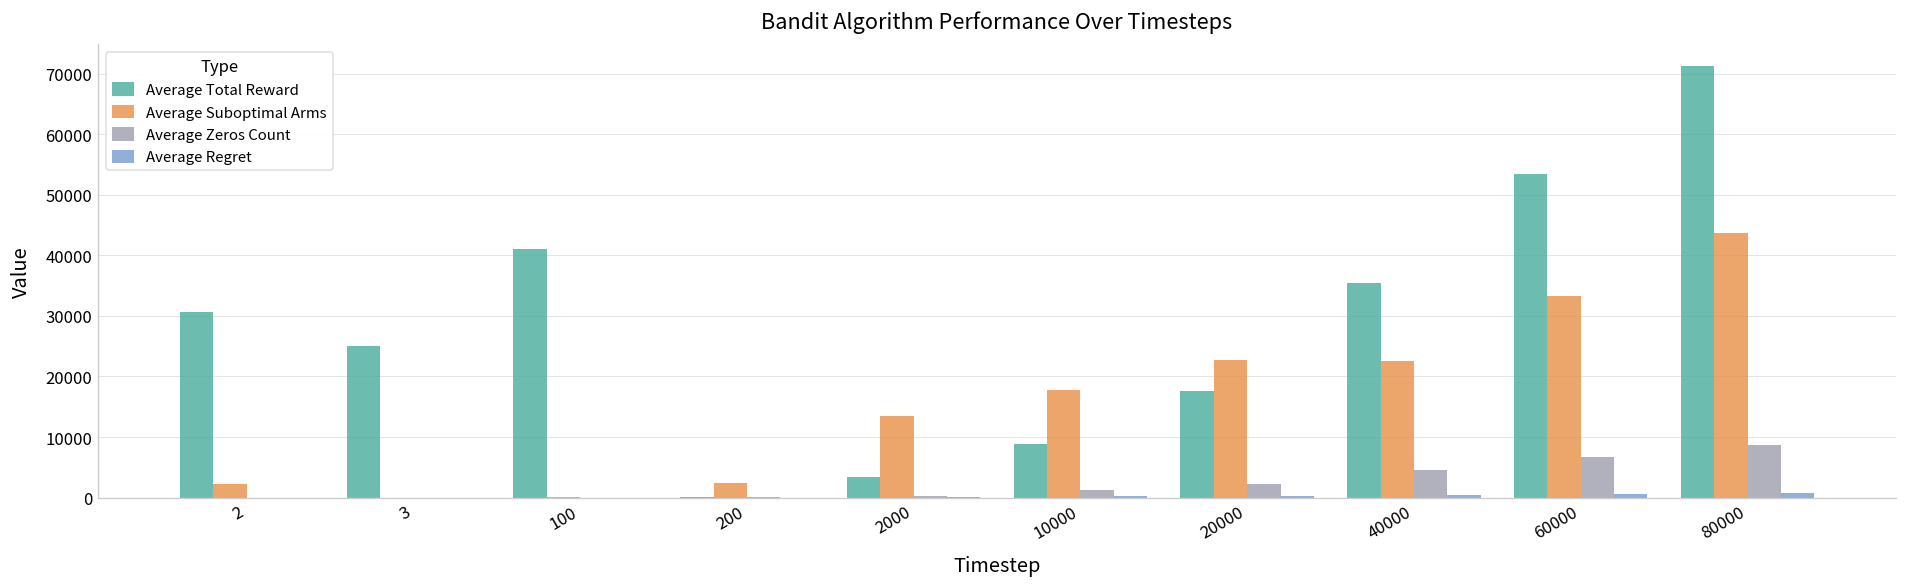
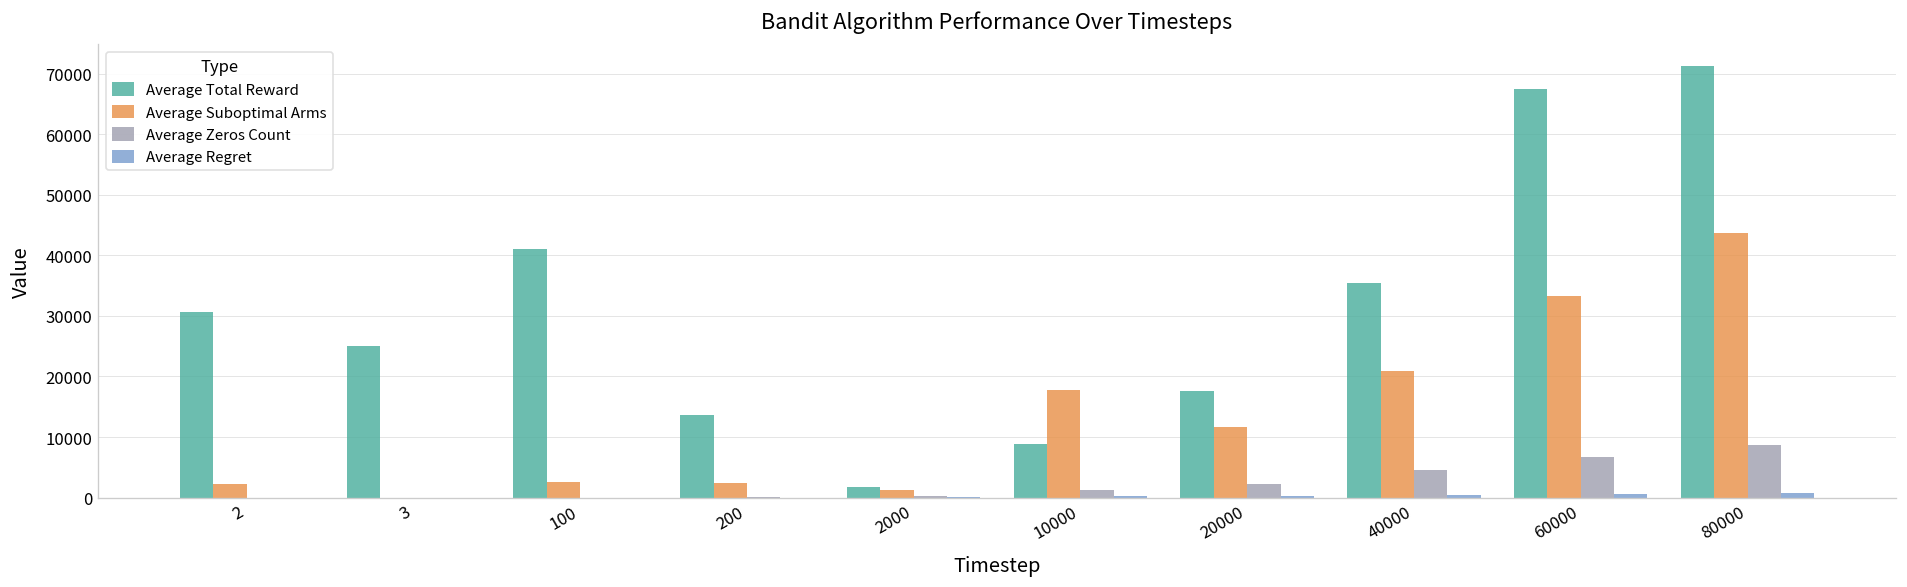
Average Suboptimal Arms, 100: 0 -> 3000
Average Total Reward, 200: 0 -> 14000
Average Total Reward, 2000: 3000 -> 2000
Average Suboptimal Arms, 2000: 13000 -> 1000
Average Suboptimal Arms, 20000: 23000 -> 12000
Average Suboptimal Arms, 40000: 23000 -> 21000
Average Total Reward, 60000: 53000 -> 67000
